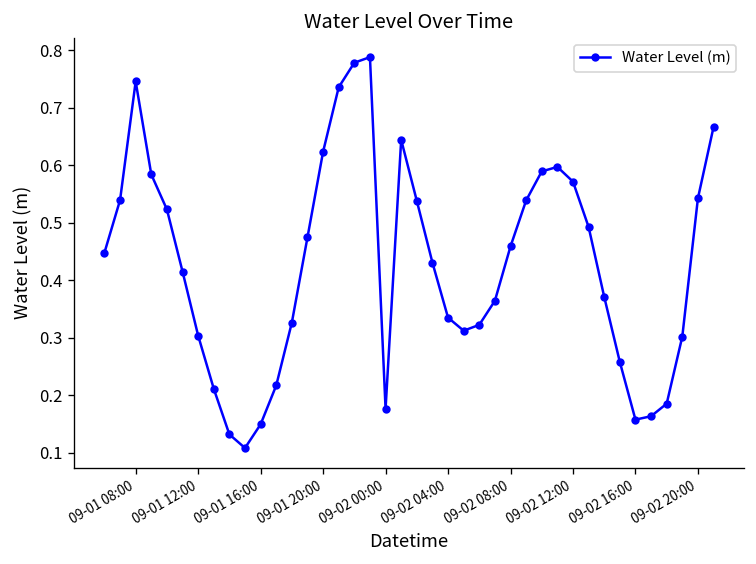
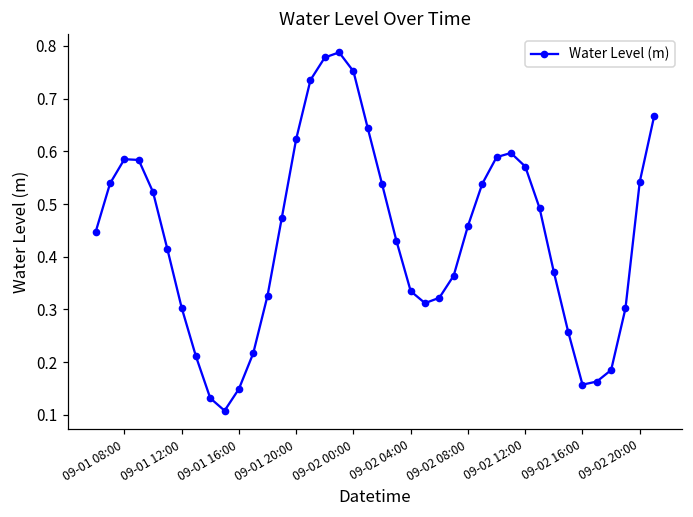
09-01 08:00: 0.75 -> 0.58
09-02 00:00: 0.18 -> 0.75
